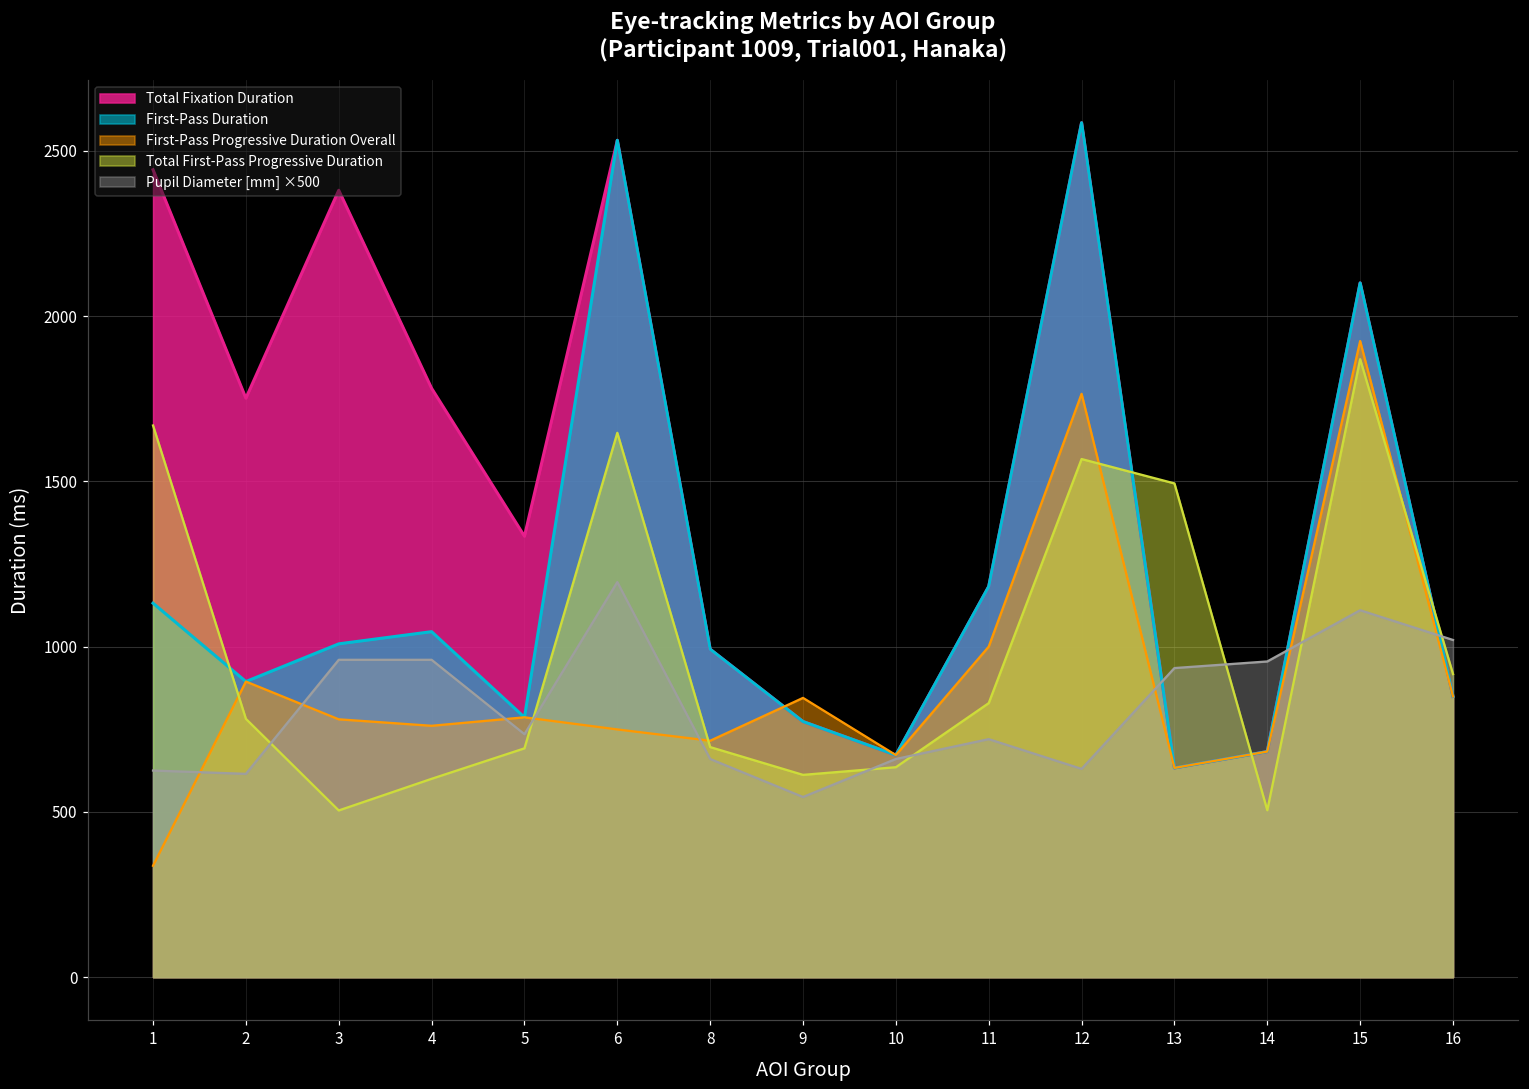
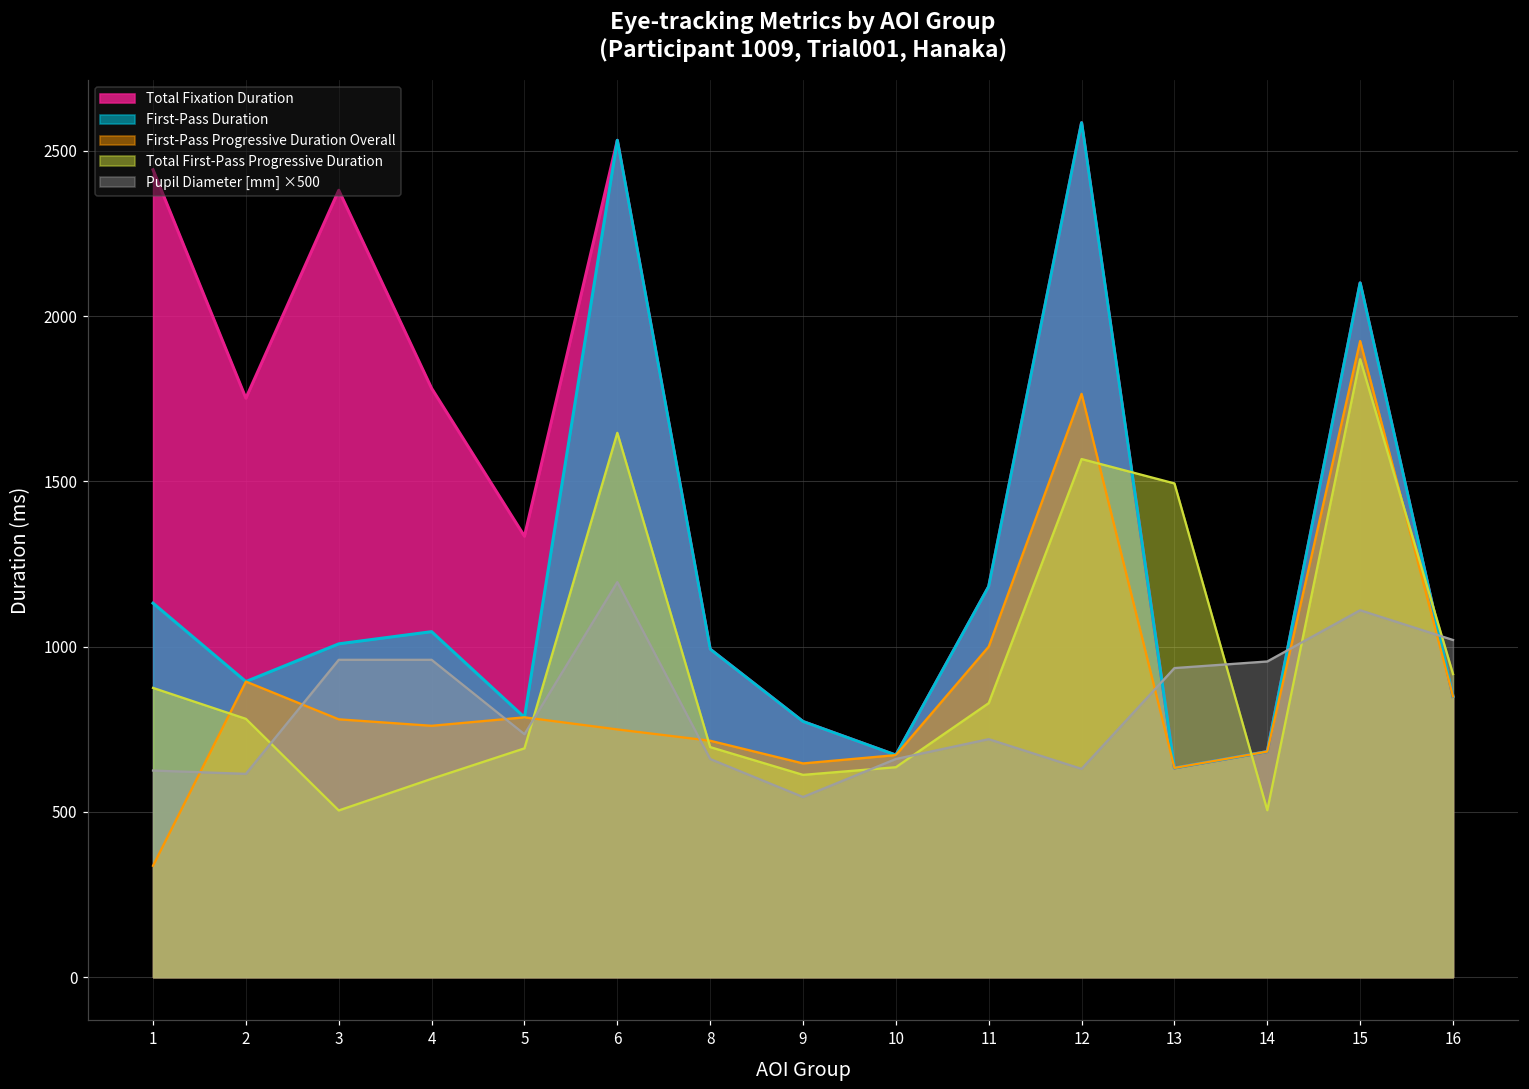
Total First-Pass Progressive Duration, 1: 1670 -> 880
First-Pass Progressive Duration Overall, 9: 840 -> 650
